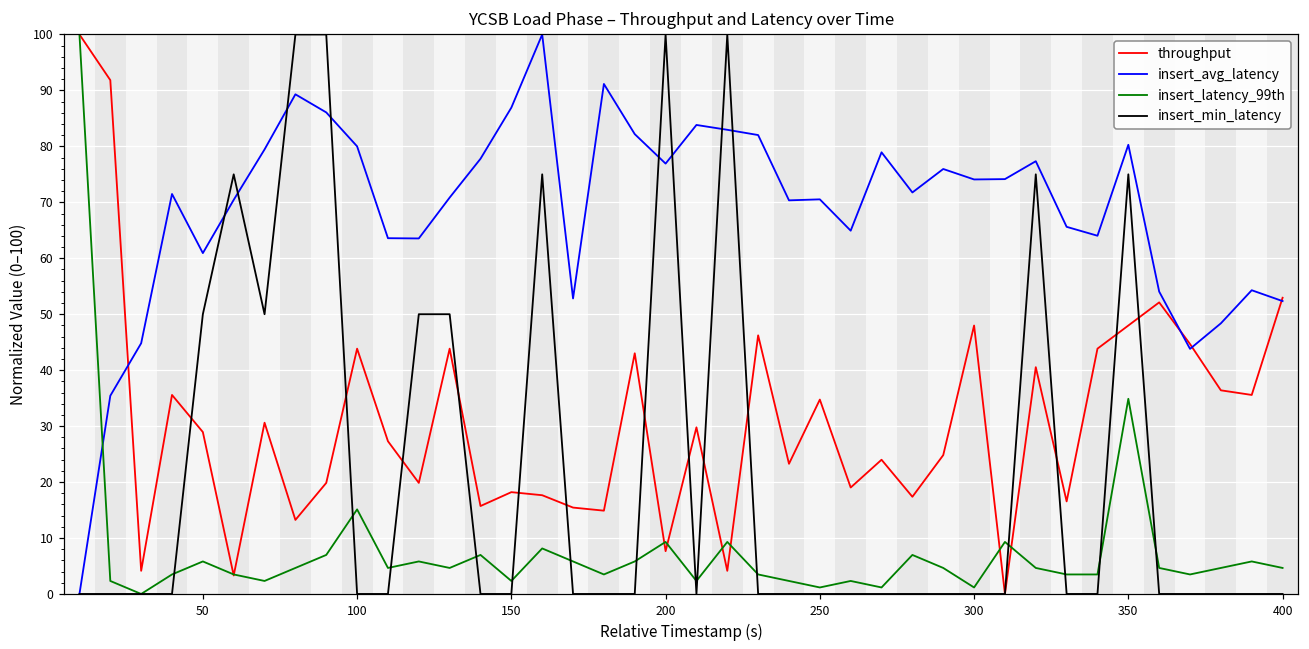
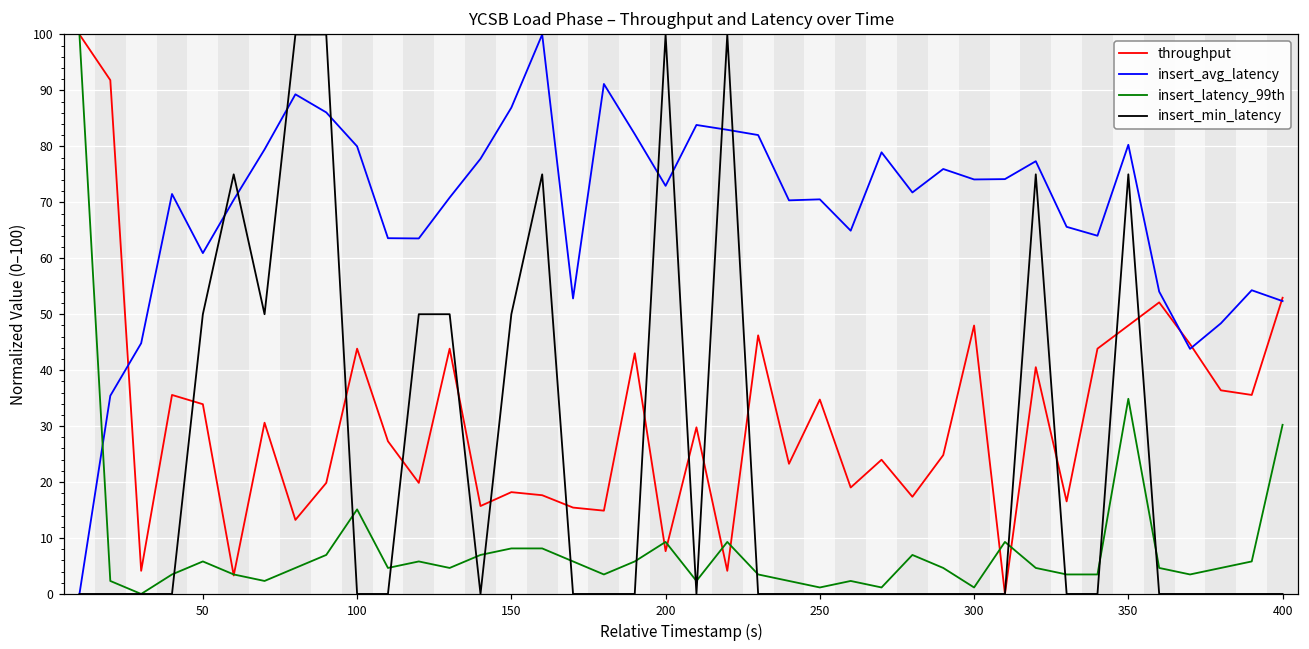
throughput, 50: 29 -> 34
insert_latency_99th, 150: 2 -> 8
insert_min_latency, 150: 0 -> 50
insert_avg_latency, 200: 77 -> 73
insert_latency_99th, 400: 5 -> 30
